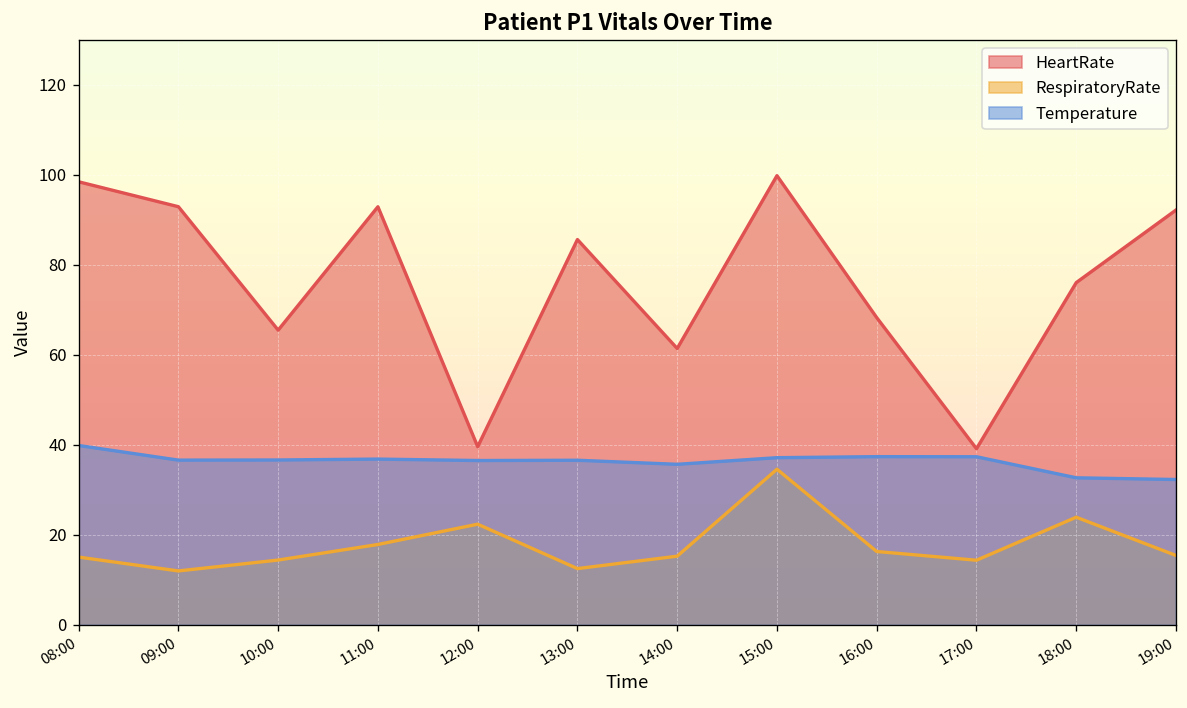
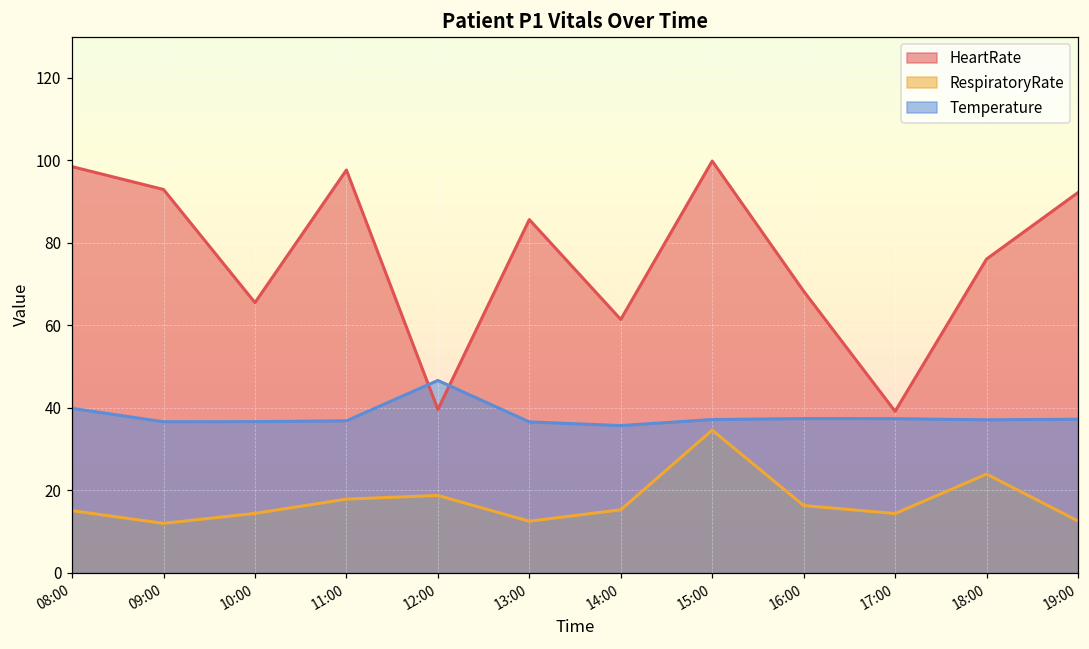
HeartRate, 11:00: 93 -> 98
RespiratoryRate, 12:00: 22 -> 19
Temperature, 12:00: 37 -> 47
Temperature, 18:00: 33 -> 37
RespiratoryRate, 19:00: 15 -> 13
Temperature, 19:00: 32 -> 37
